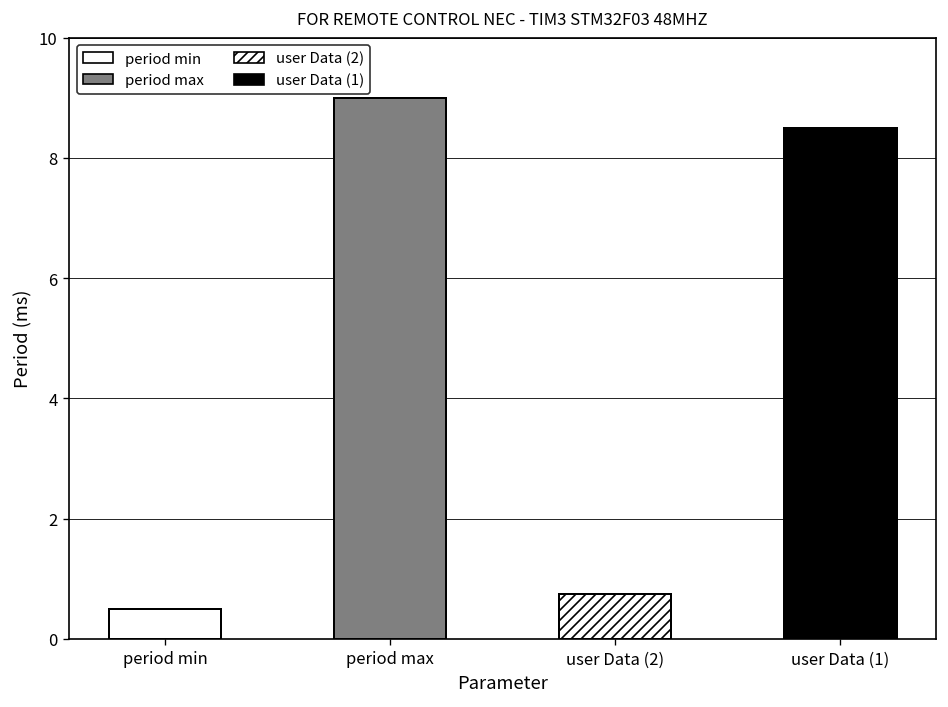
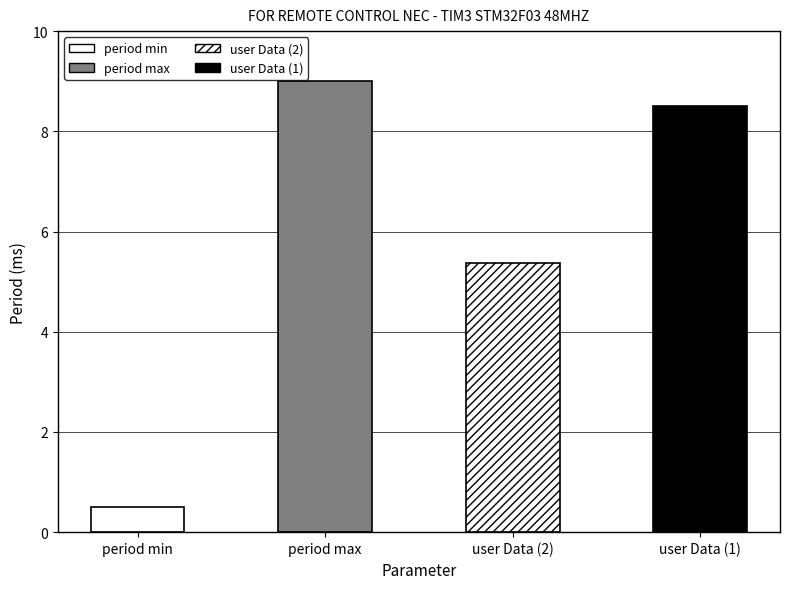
user Data (2): 0.8 -> 5.4
